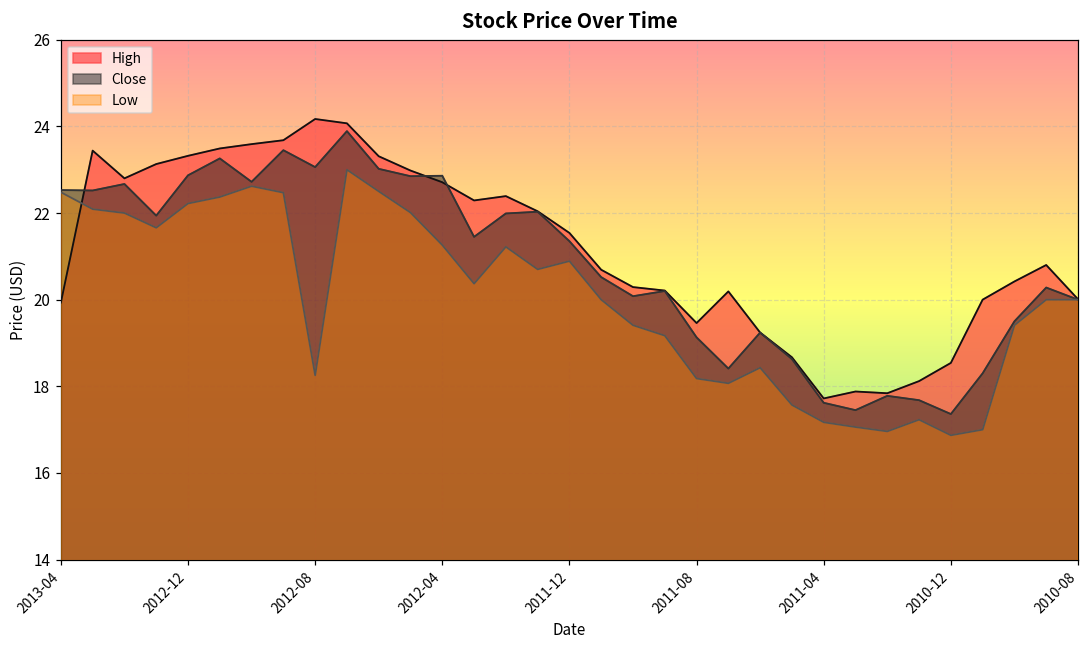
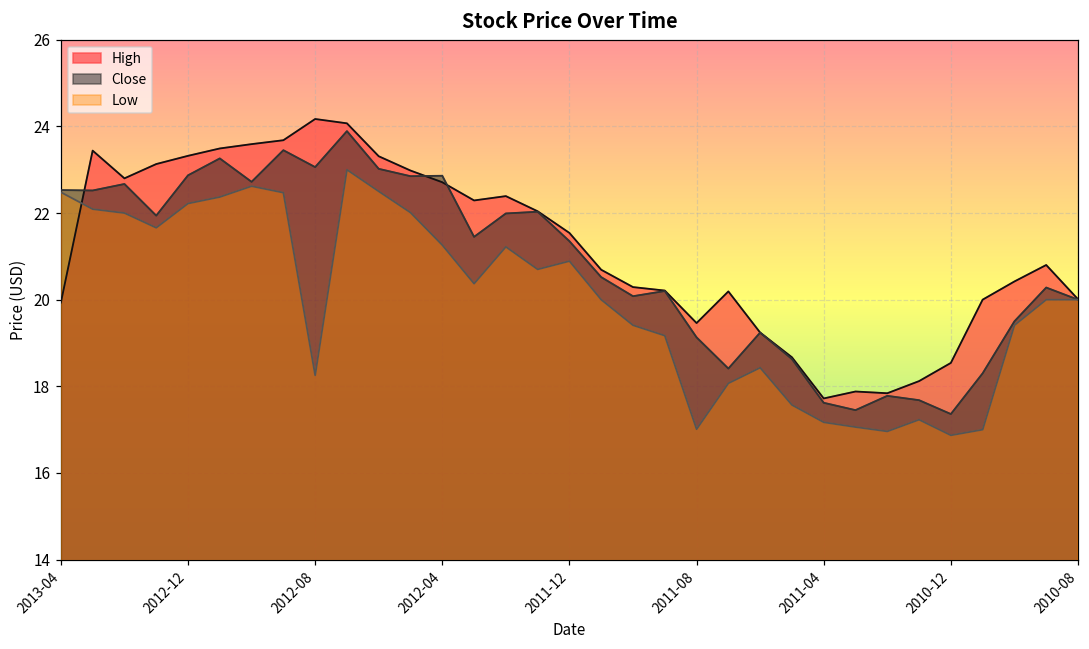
Low, 2011-08: 18.2 -> 17.0
